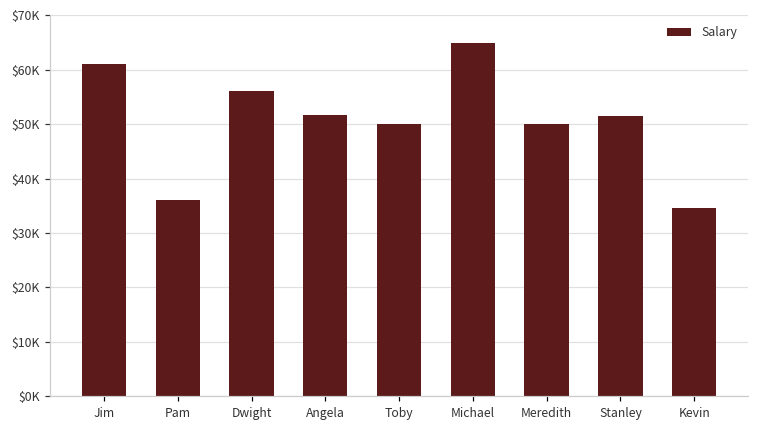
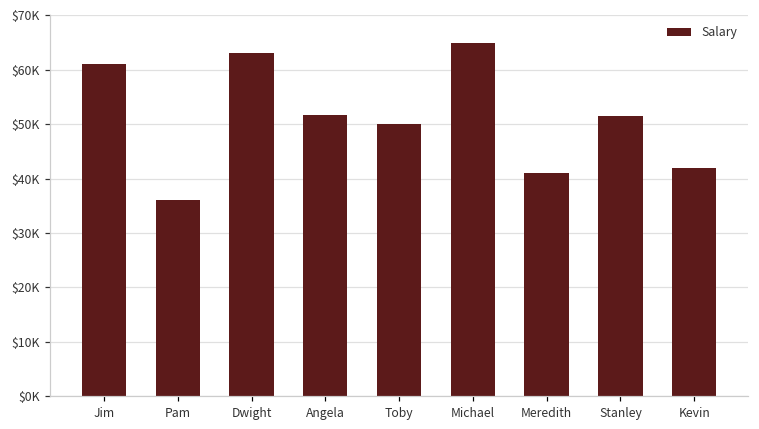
Dwight: $56000 -> $63000
Meredith: $50000 -> $41000
Kevin: $35000 -> $42000
